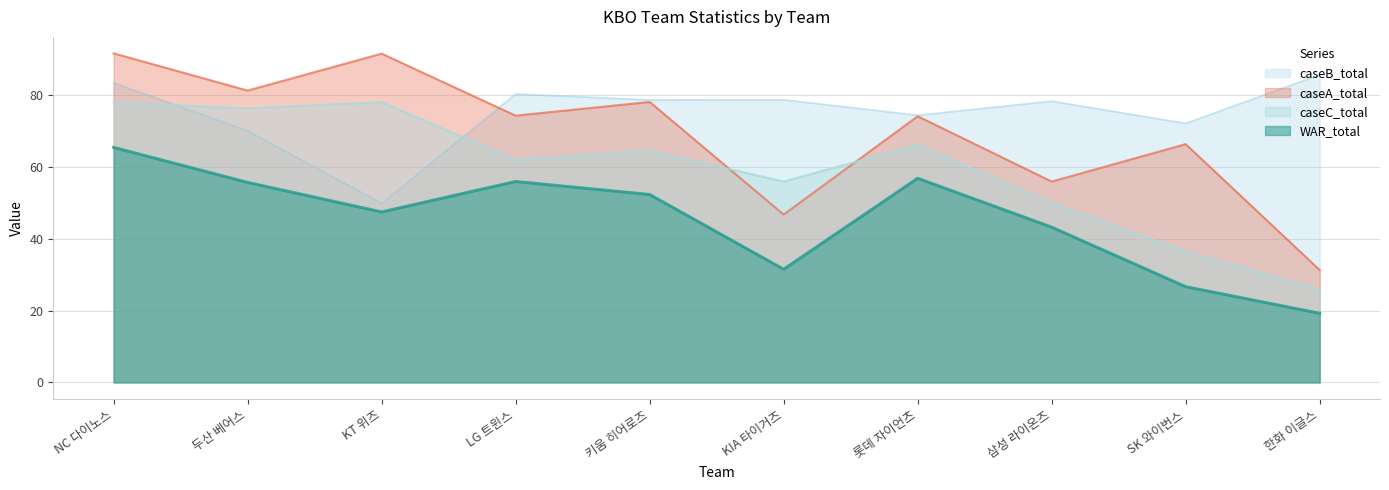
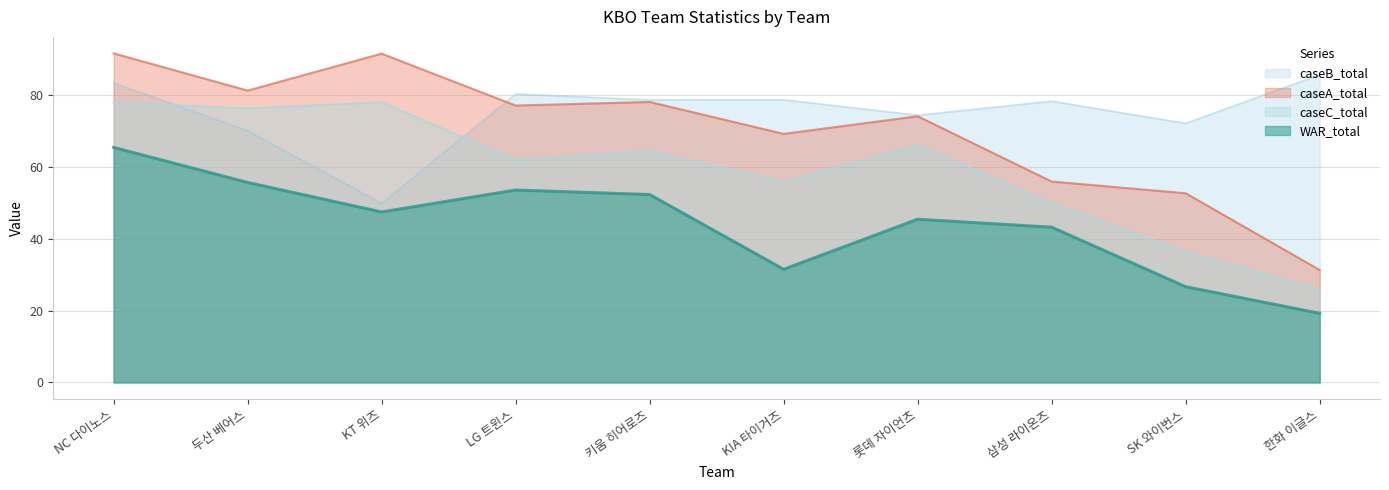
caseA_total, LG 트윈스: 74 -> 77
WAR_total, LG 트윈스: 56 -> 53
caseA_total, KIA 타이거즈: 47 -> 69
WAR_total, 롯데 자이언츠: 57 -> 45
caseA_total, SK 와이번스: 66 -> 53
